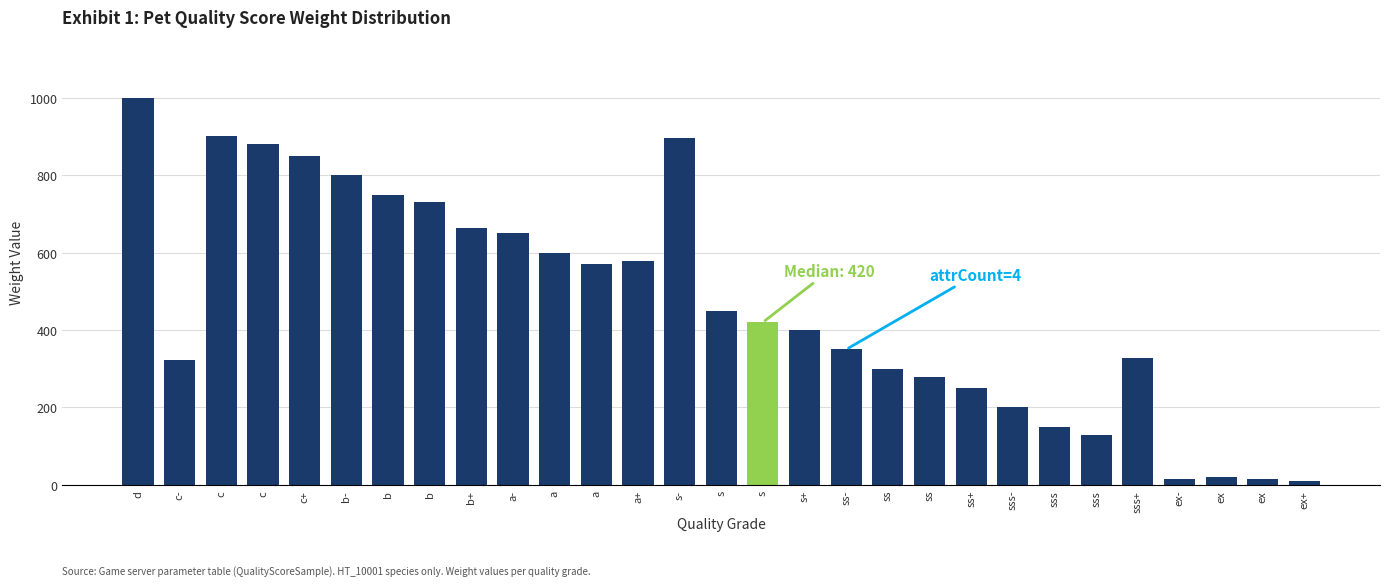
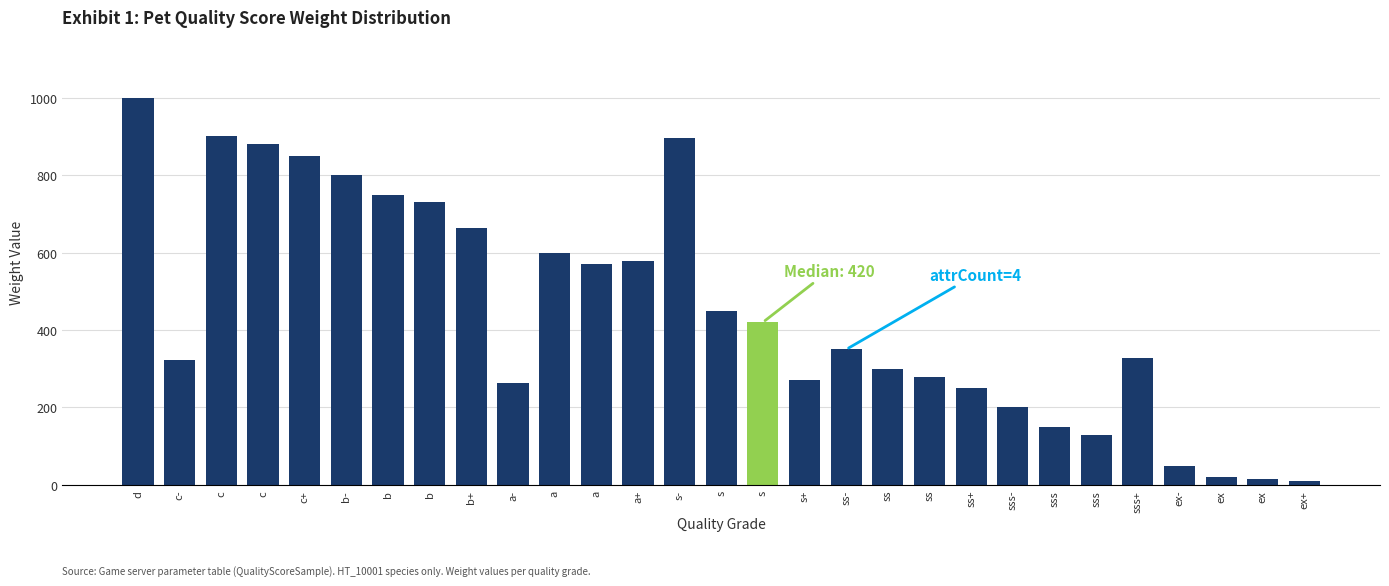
a-: 650 -> 260
s+: 400 -> 270
ex-: 10 -> 50
